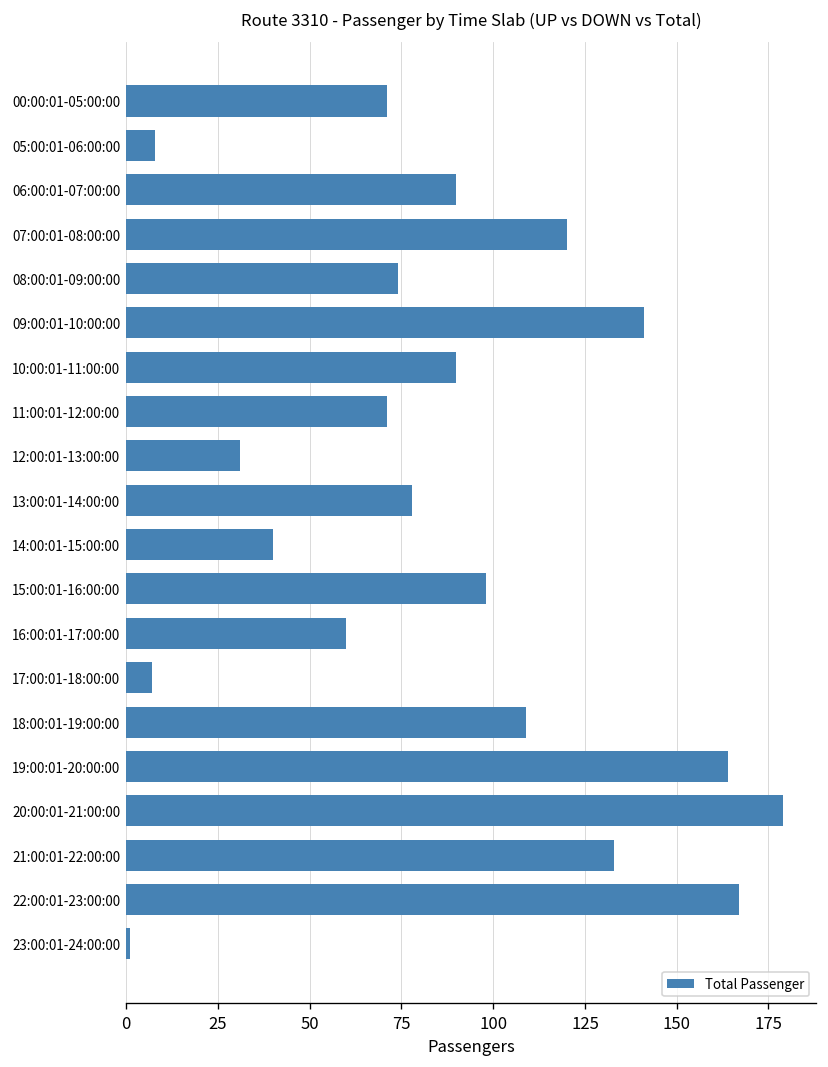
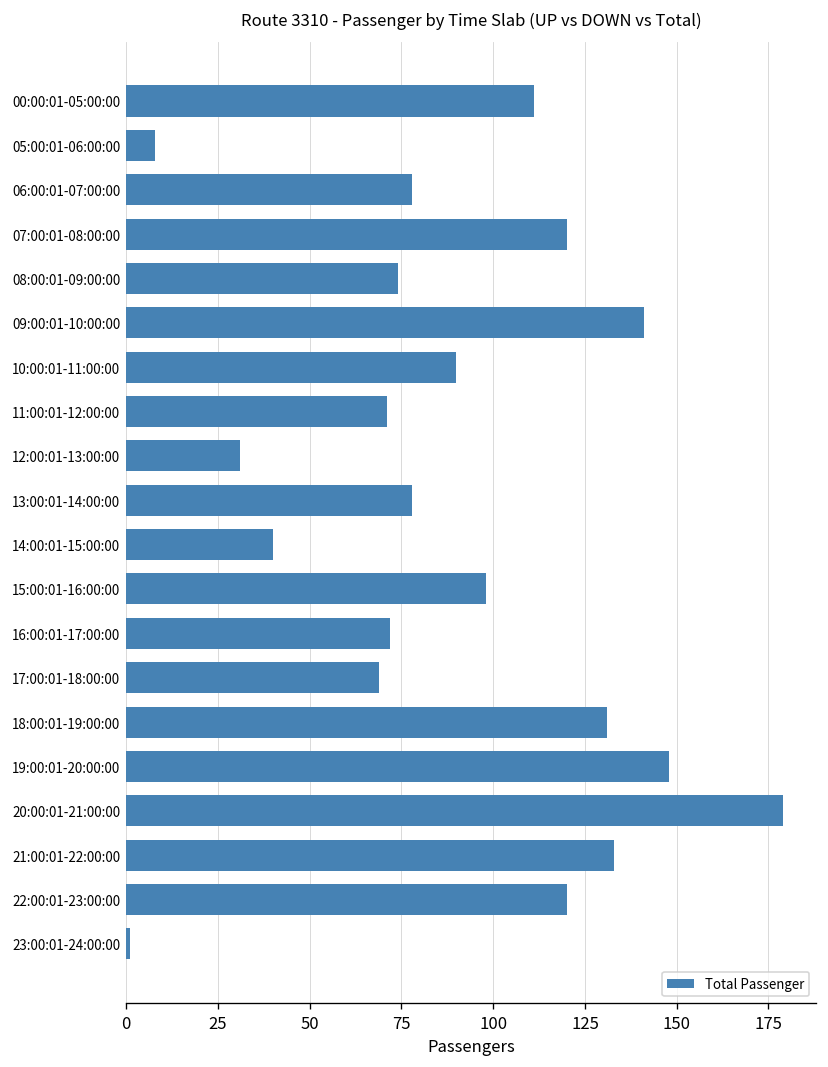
00:00:01-05:00:00: 71 -> 111
06:00:01-07:00:00: 90 -> 78
16:00:01-17:00:00: 60 -> 72
17:00:01-18:00:00: 7 -> 69
18:00:01-19:00:00: 109 -> 131
19:00:01-20:00:00: 164 -> 148
22:00:01-23:00:00: 167 -> 120
